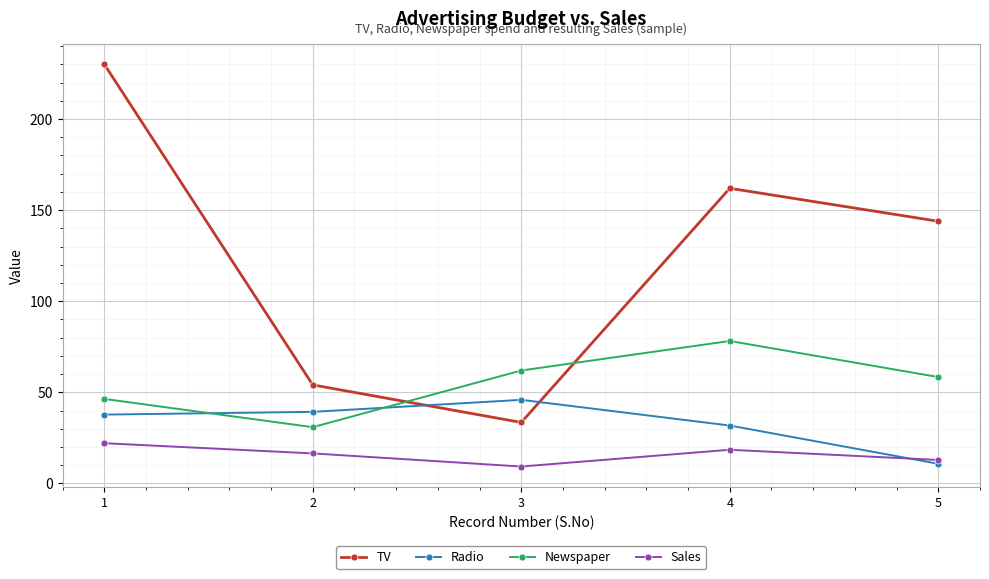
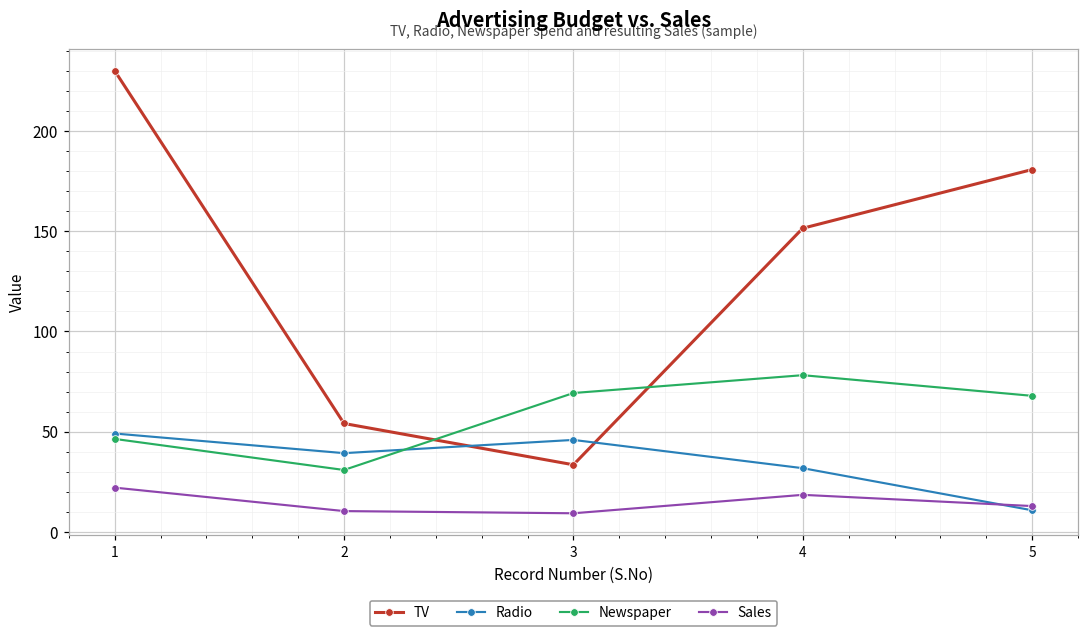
Radio, 1: 38 -> 49
Sales, 2: 17 -> 10
Newspaper, 3: 62 -> 69
TV, 4: 162 -> 152
TV, 5: 144 -> 181
Newspaper, 5: 58 -> 68
